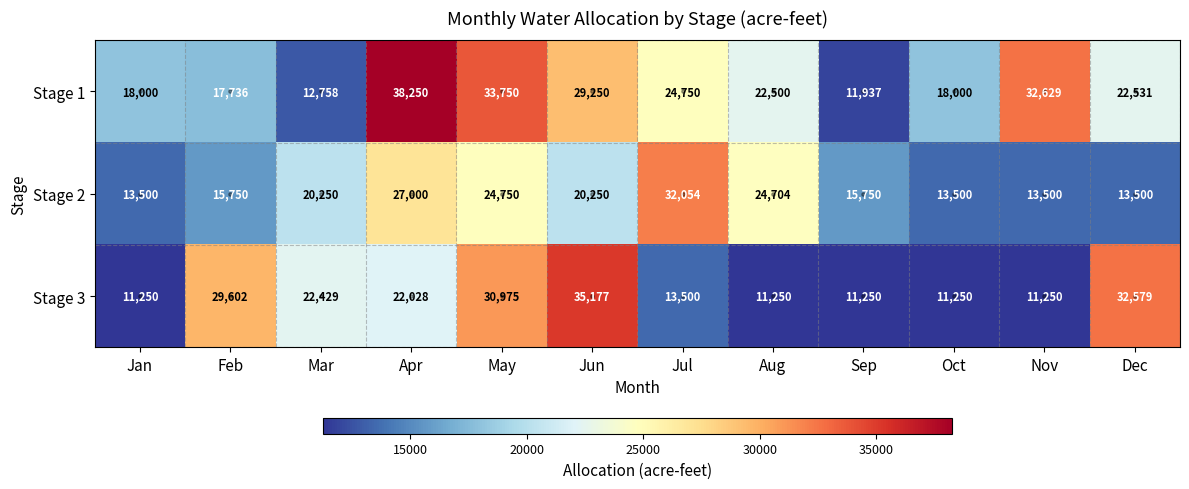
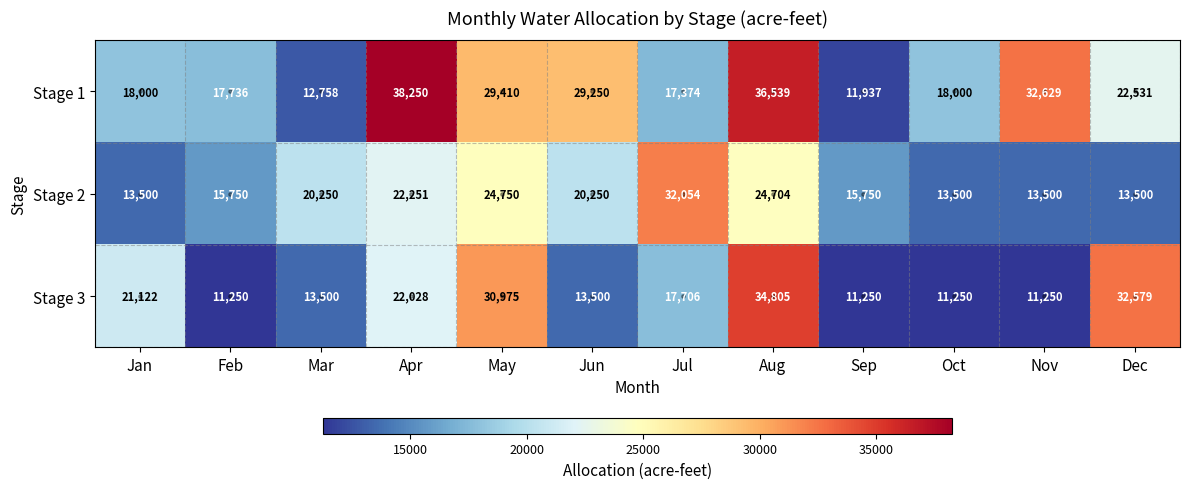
Stage 1, May: 33,750 -> 29,410
Stage 1, Jul: 24,750 -> 17,374
Stage 1, Aug: 22,500 -> 36,539
Stage 2, Apr: 27,000 -> 22,251
Stage 3, Jan: 11,250 -> 21,122
Stage 3, Feb: 29,602 -> 11,250
Stage 3, Mar: 22,429 -> 13,500
Stage 3, Jun: 35,177 -> 13,500
Stage 3, Jul: 13,500 -> 17,706
Stage 3, Aug: 11,250 -> 34,805
